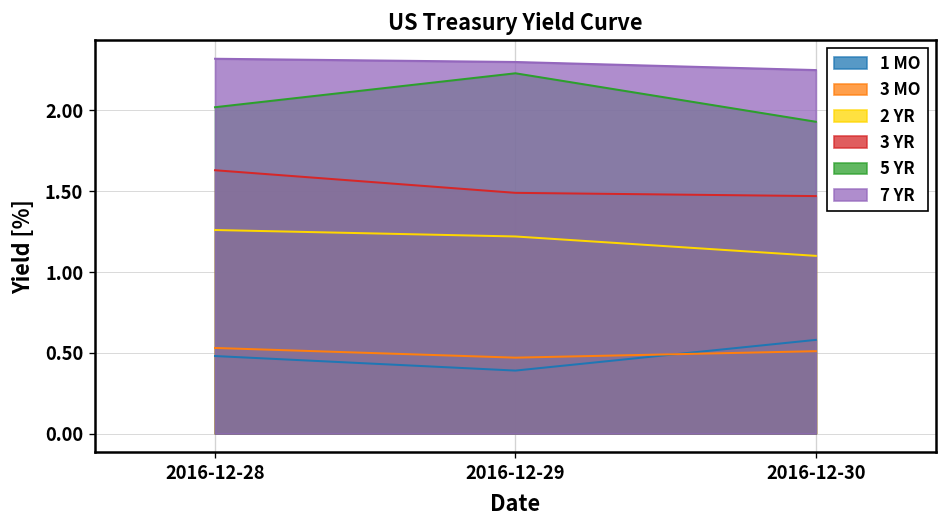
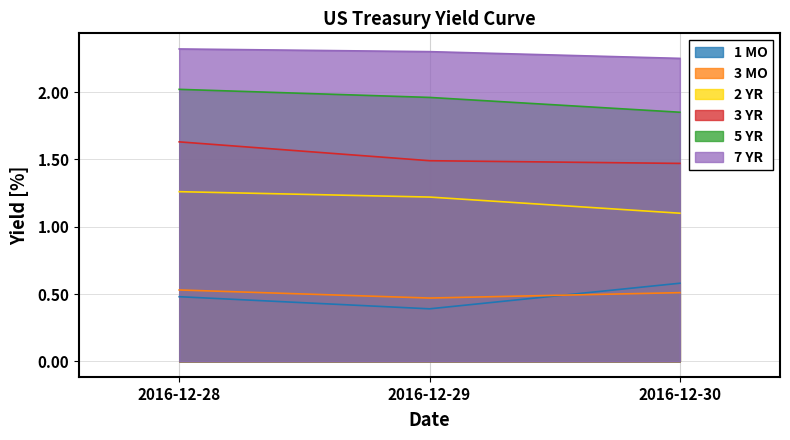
5 YR, 2016-12-29: 2.23 -> 1.96
5 YR, 2016-12-30: 1.93 -> 1.85
